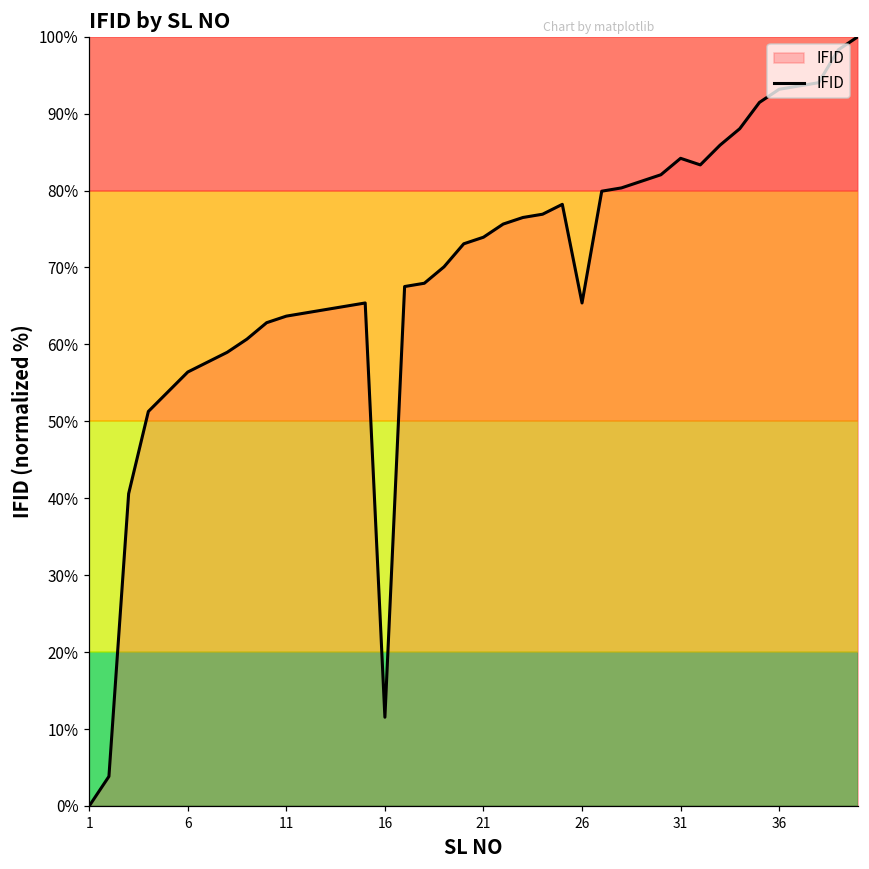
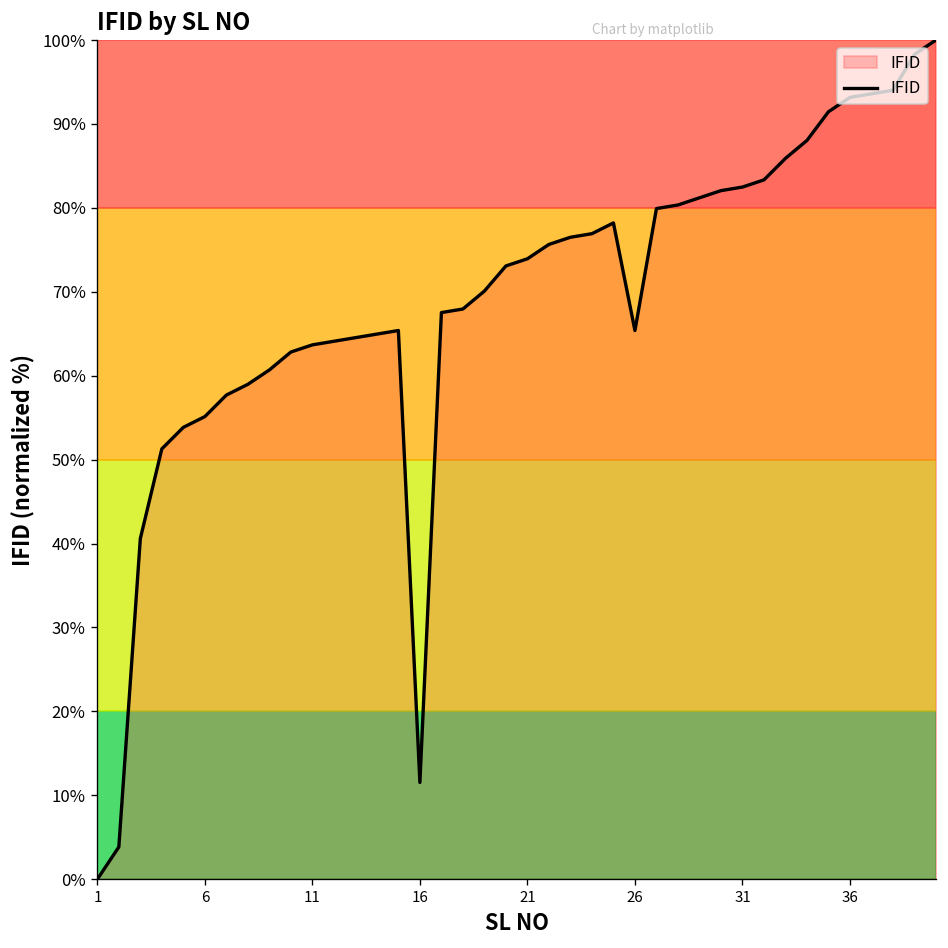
6: 56% -> 55%
31: 84% -> 82%
